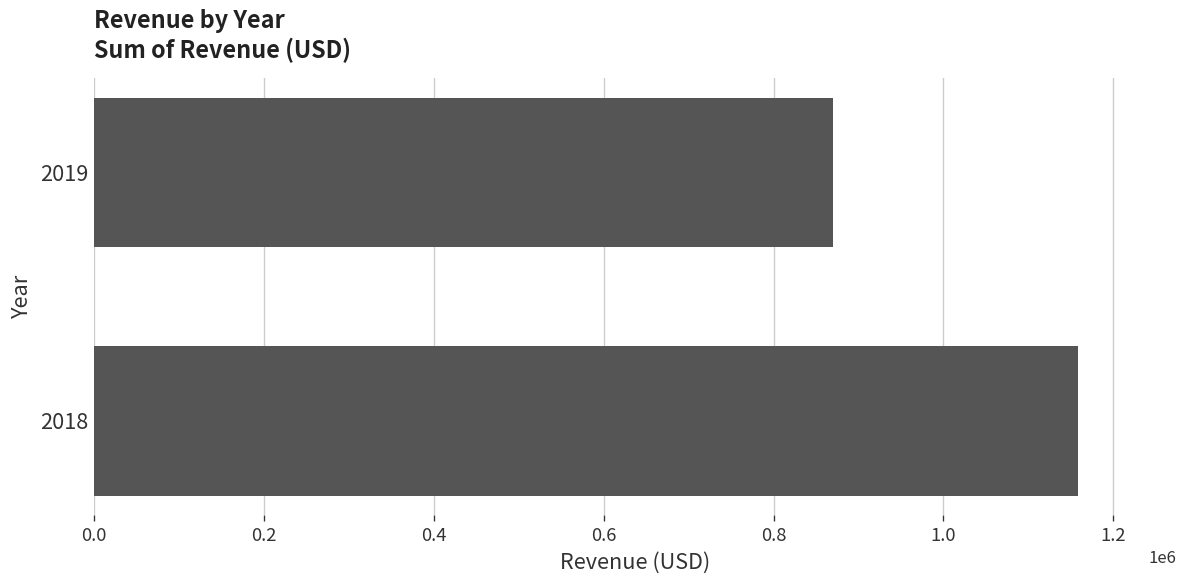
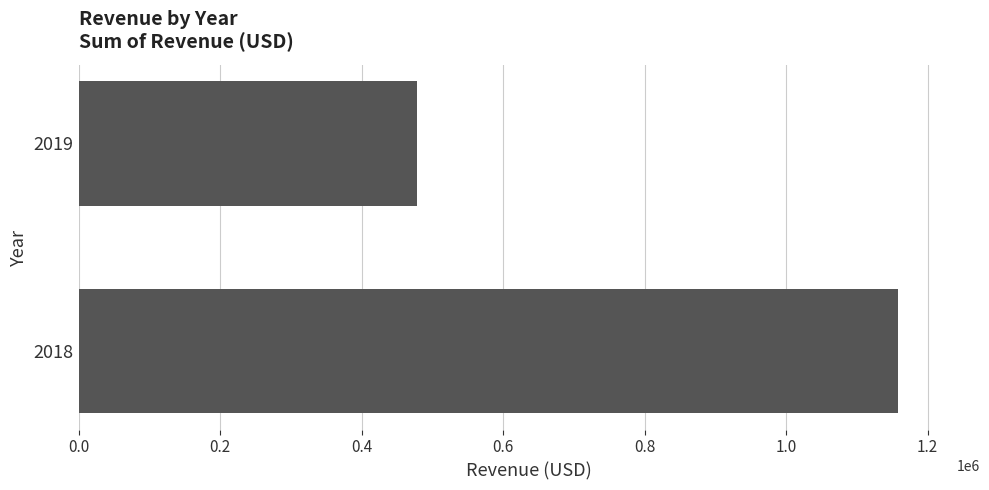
2019: 870000 -> 480000
